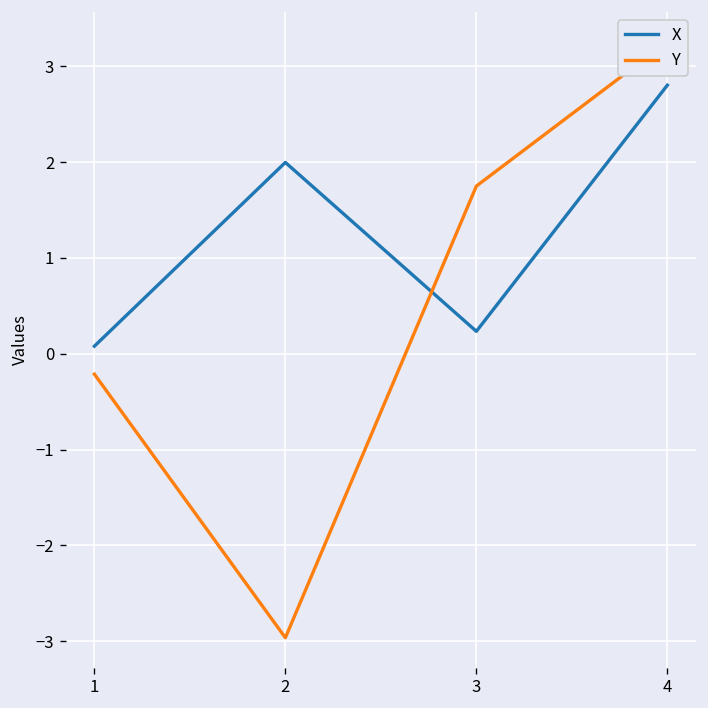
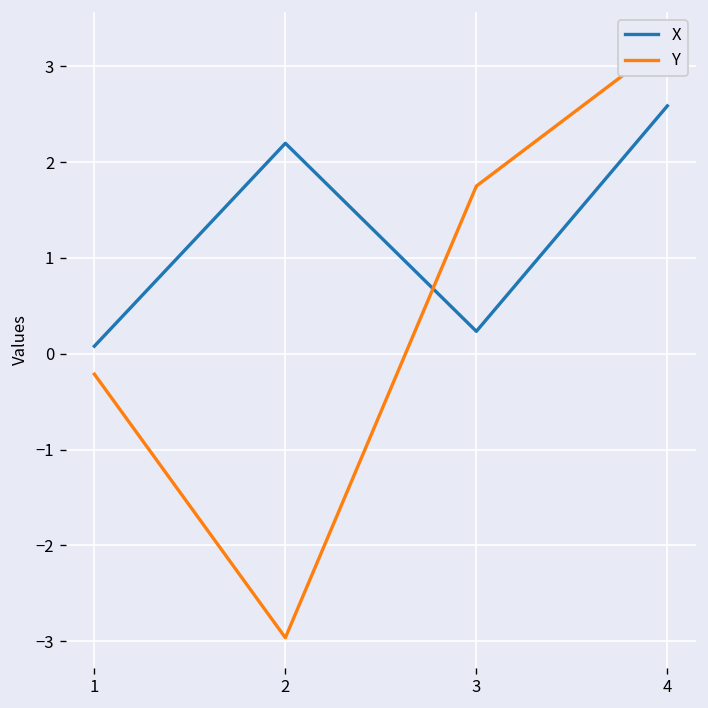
X, 2: 2.0 -> 2.2
X, 4: 2.8 -> 2.6
